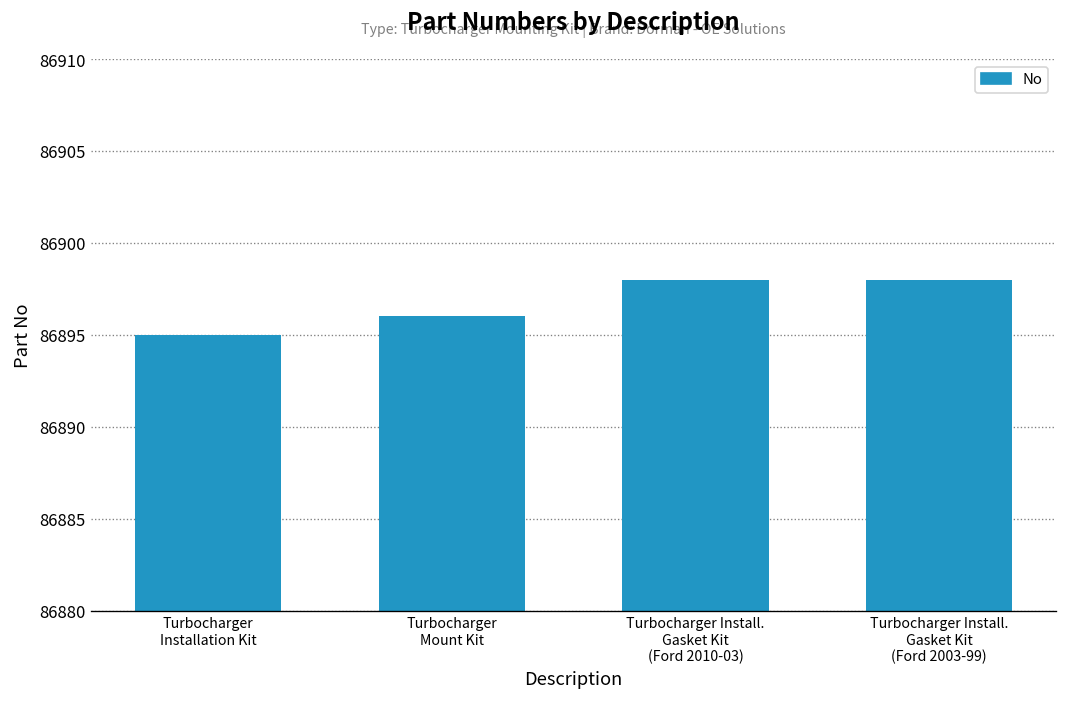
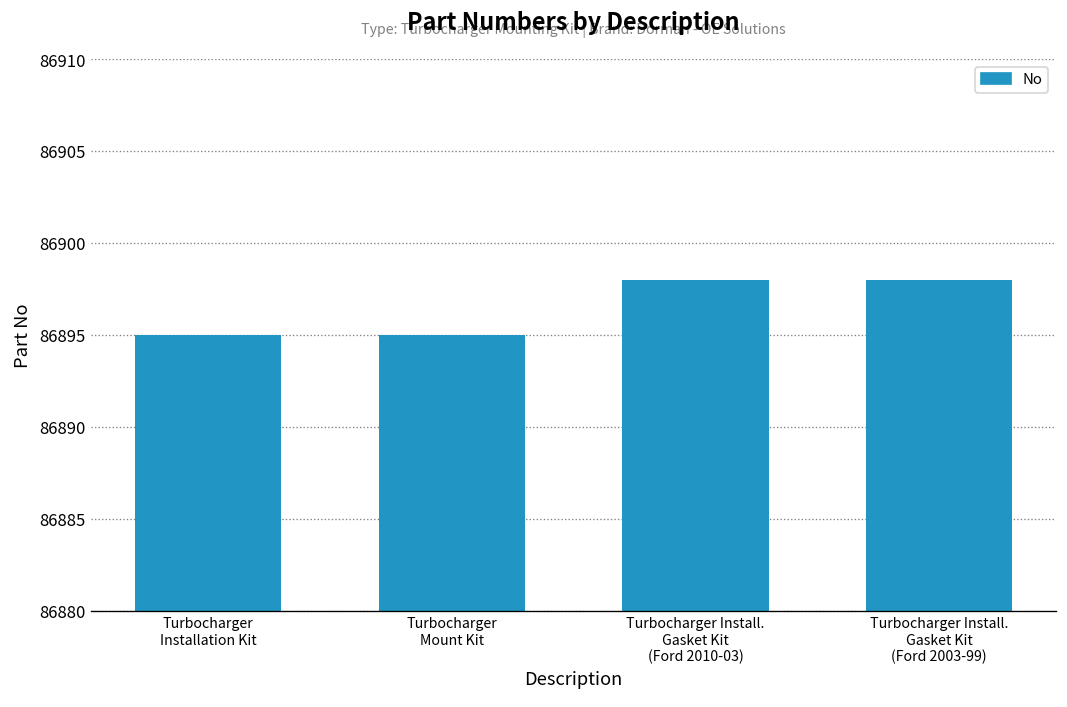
Turbocharger Mount Kit: 86896 -> 86895
